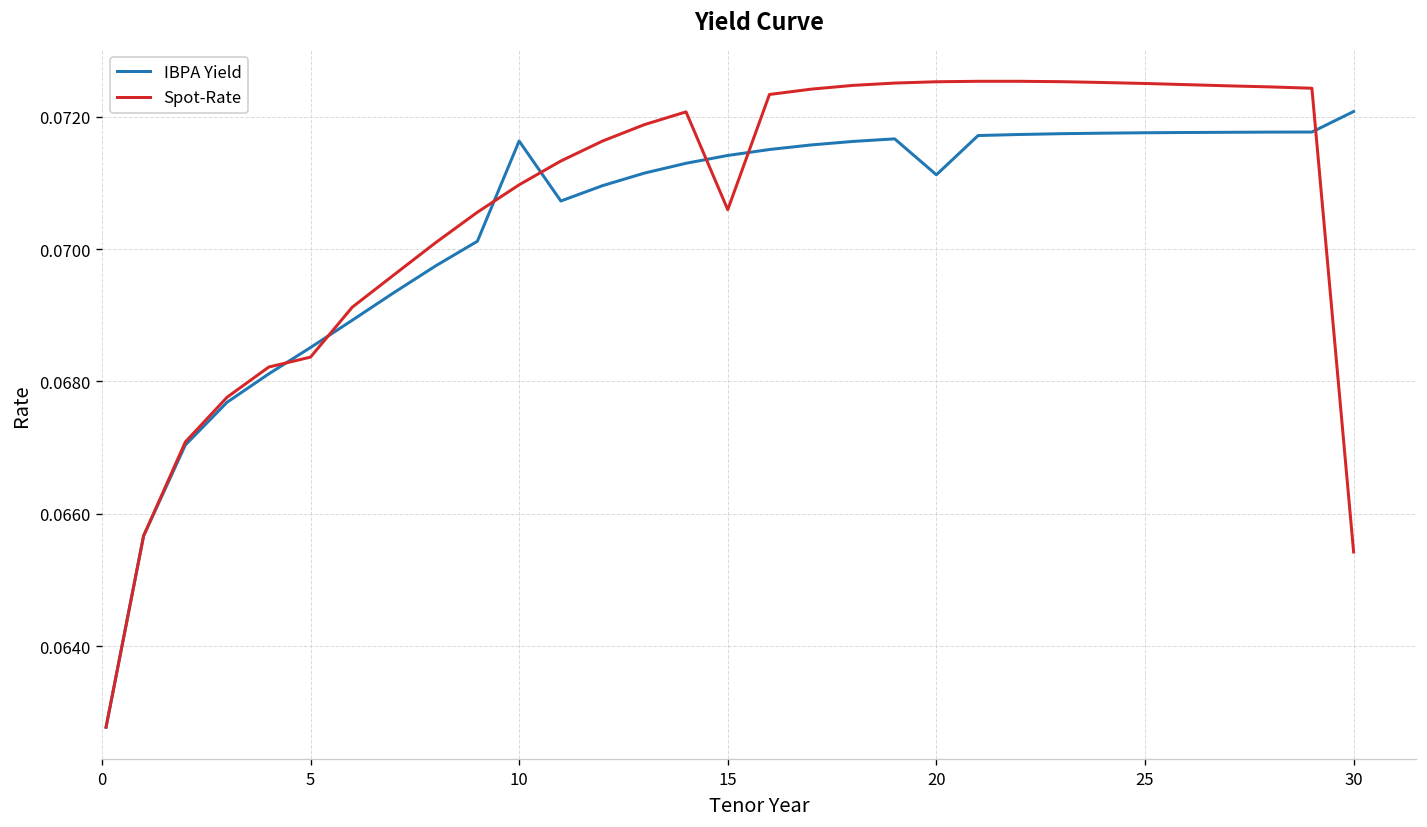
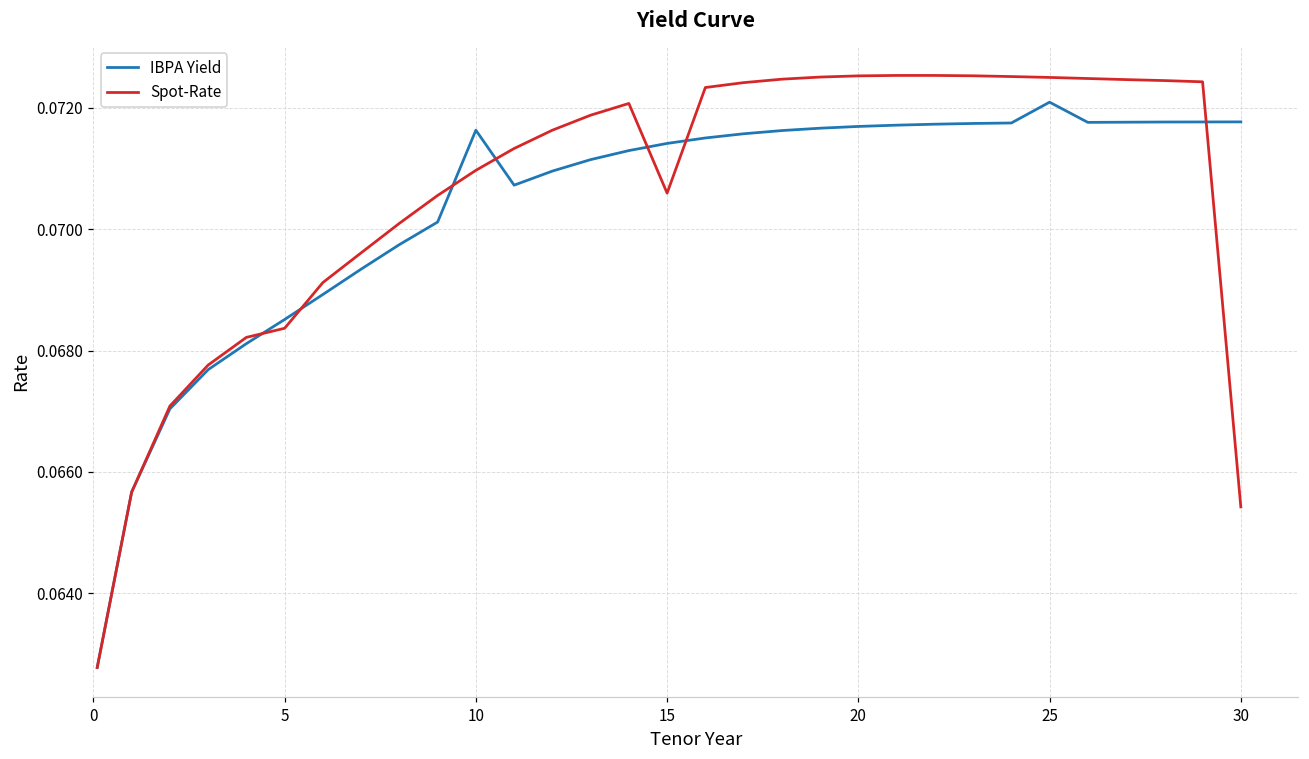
IBPA Yield, 20: 0.0711 -> 0.0717
IBPA Yield, 25: 0.0718 -> 0.0721
IBPA Yield, 30: 0.0721 -> 0.0718
